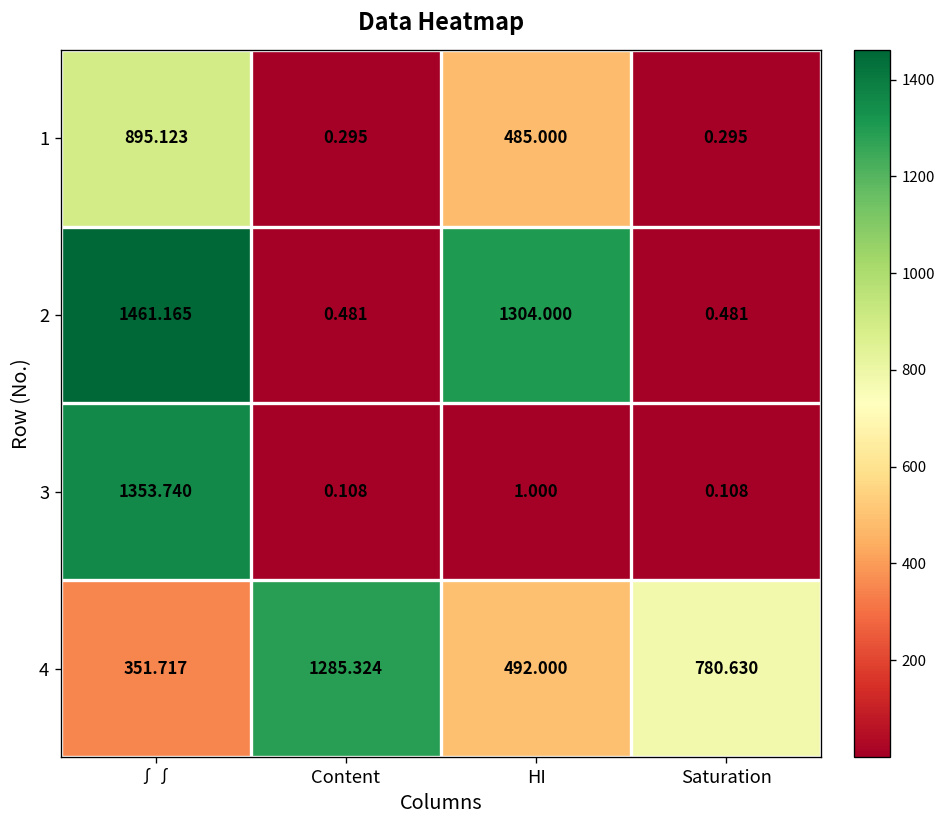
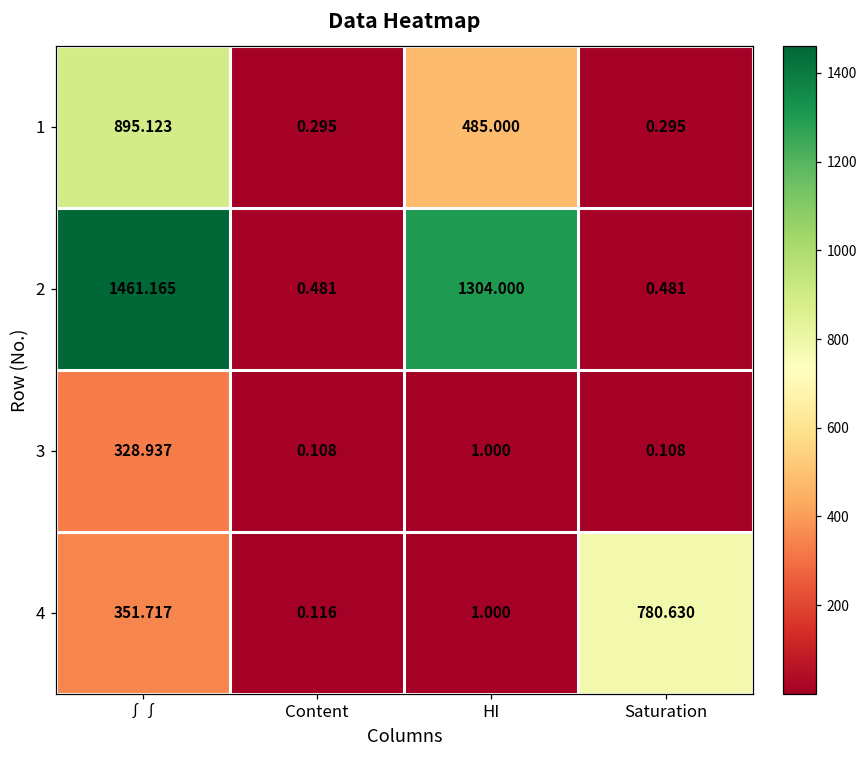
3, ∫∫: 1353.740 -> 328.937
4, Content: 1285.324 -> 0.116
4, HI: 492.000 -> 1.000
